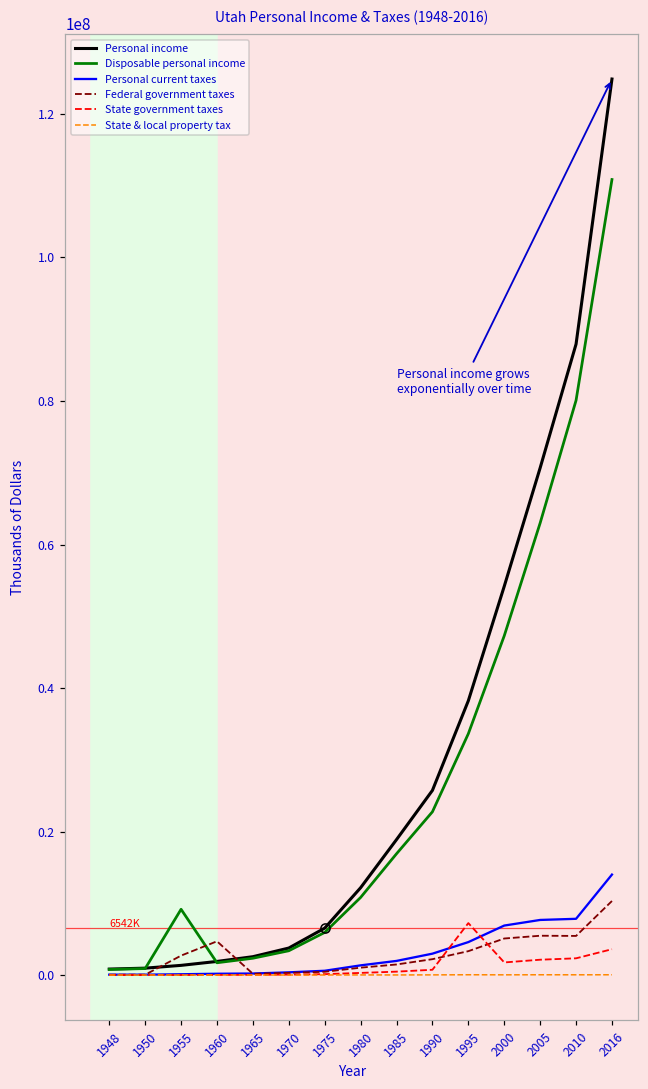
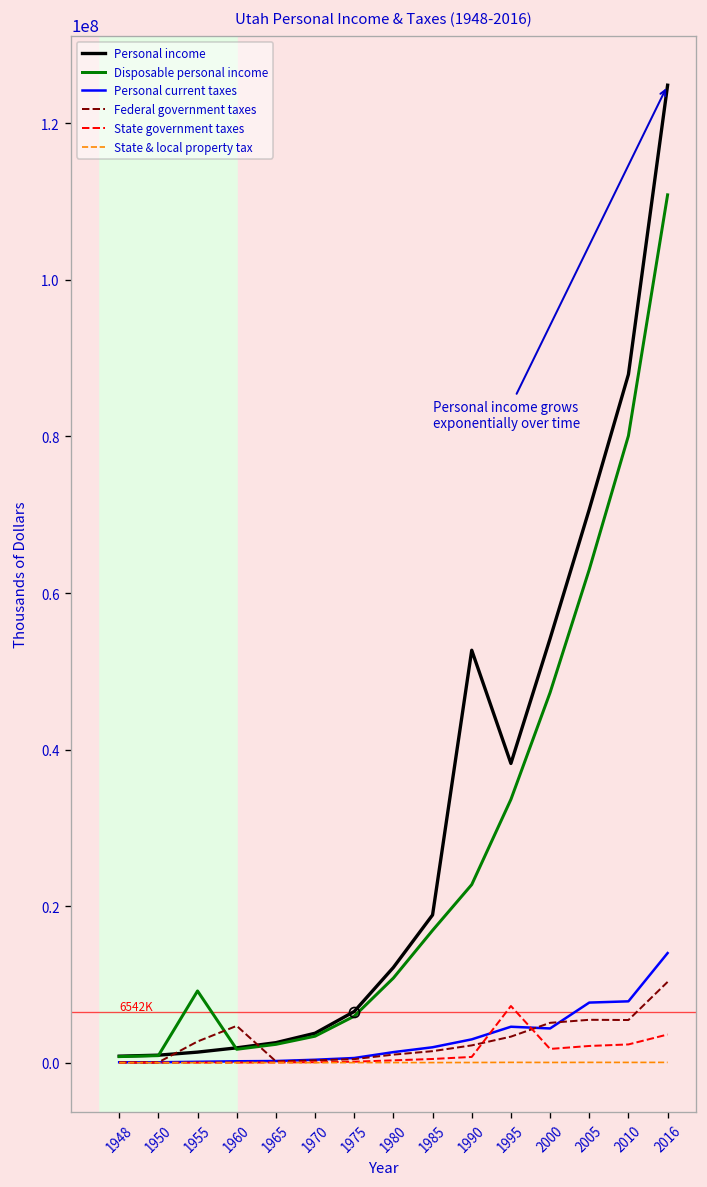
Personal income, 1990: 26000000 -> 53000000
Personal current taxes, 2000: 7000000 -> 4000000
